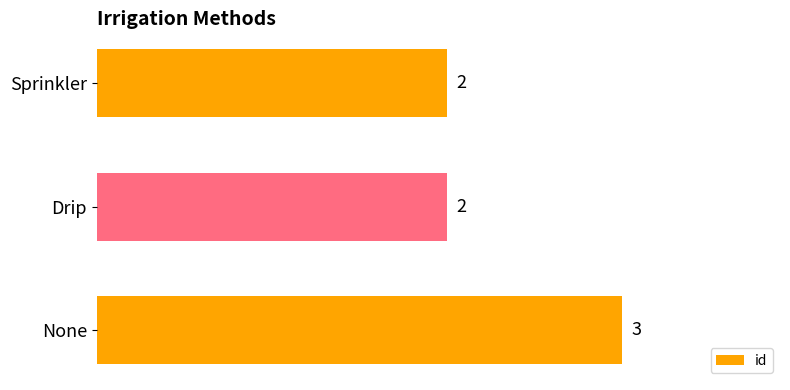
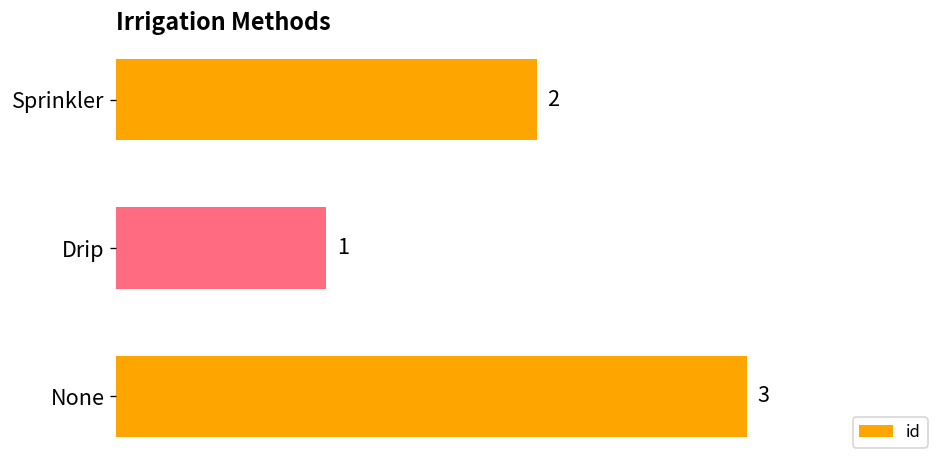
Drip: 2 -> 1
